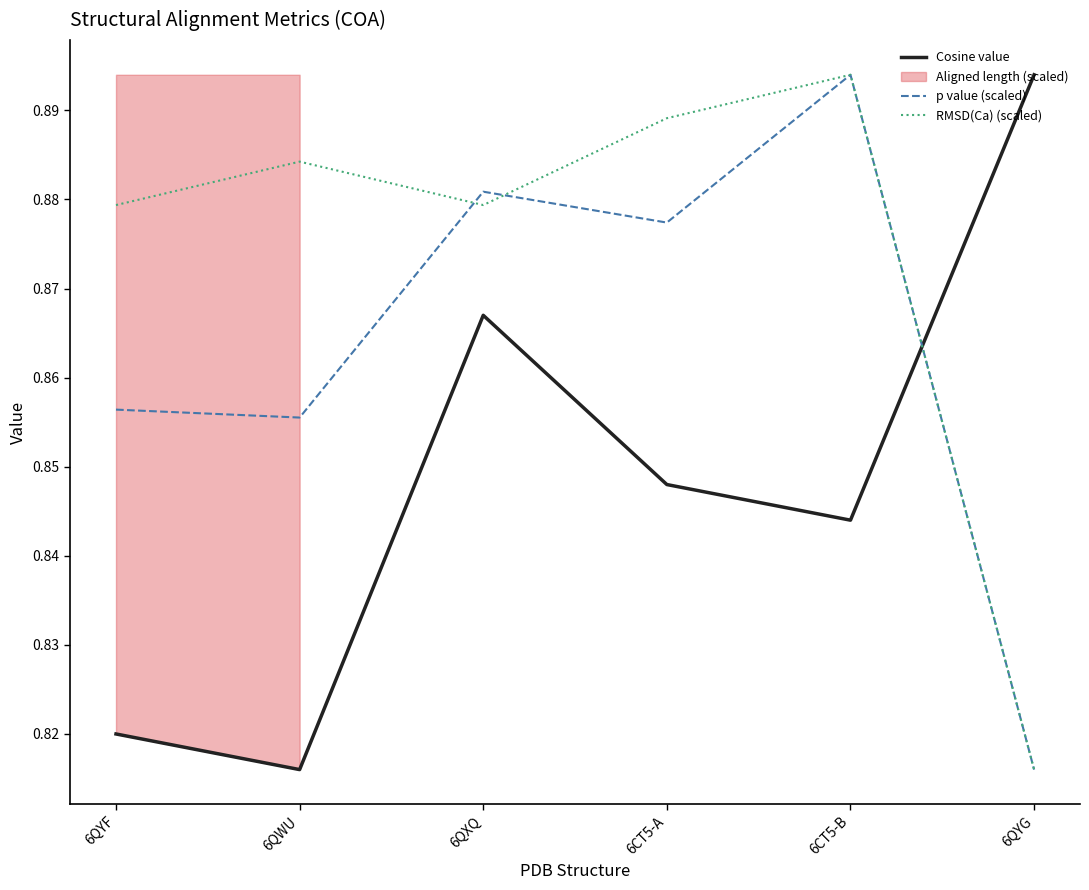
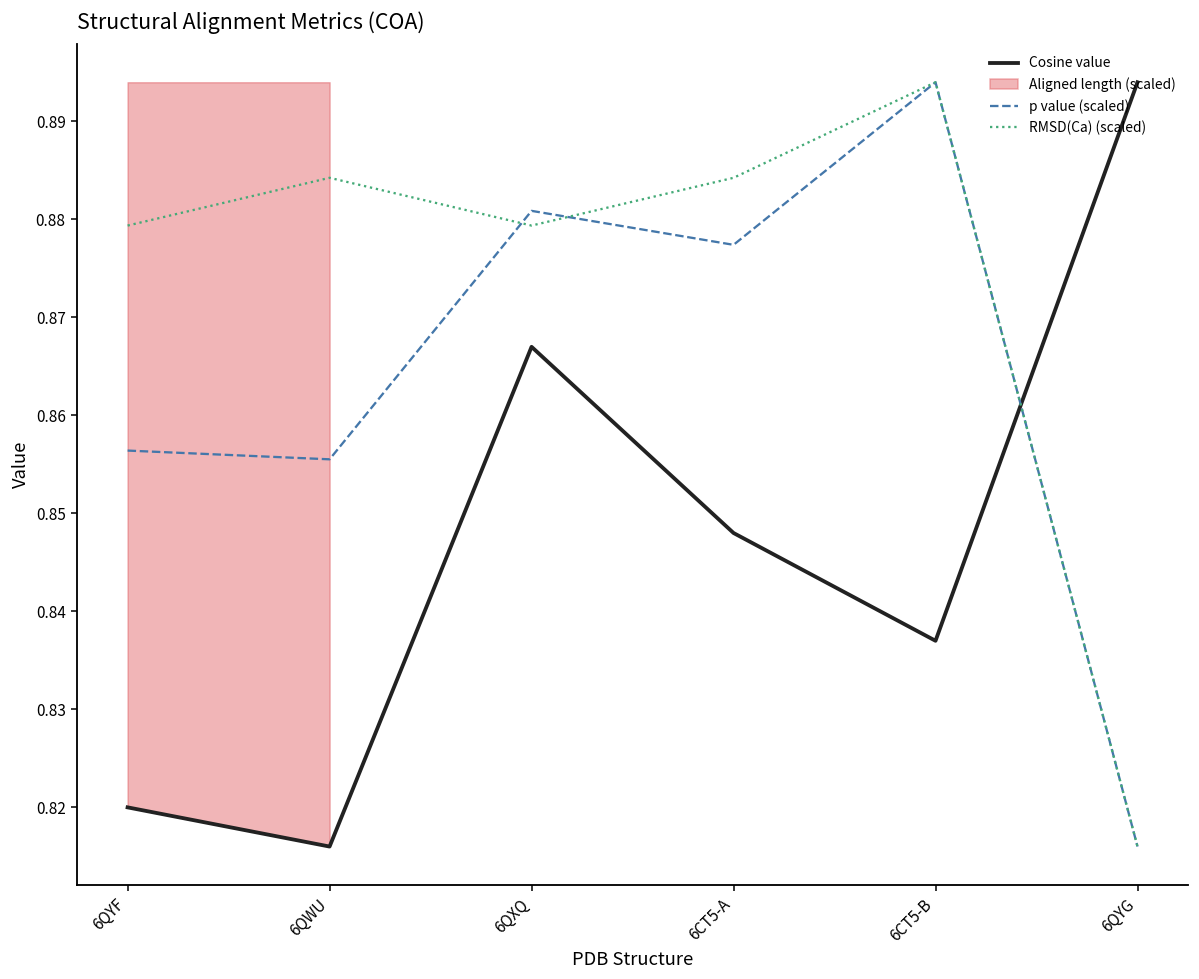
RMSD(Ca) (scaled), 6CT5-A: 0.889 -> 0.884
Cosine value, 6CT5-B: 0.844 -> 0.837
